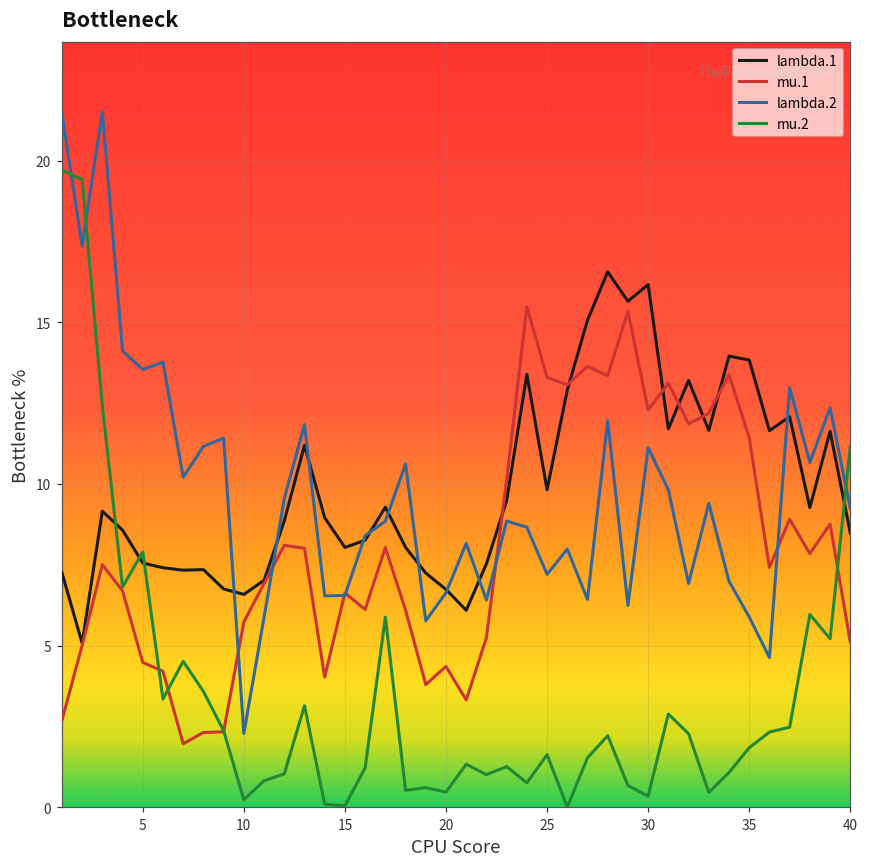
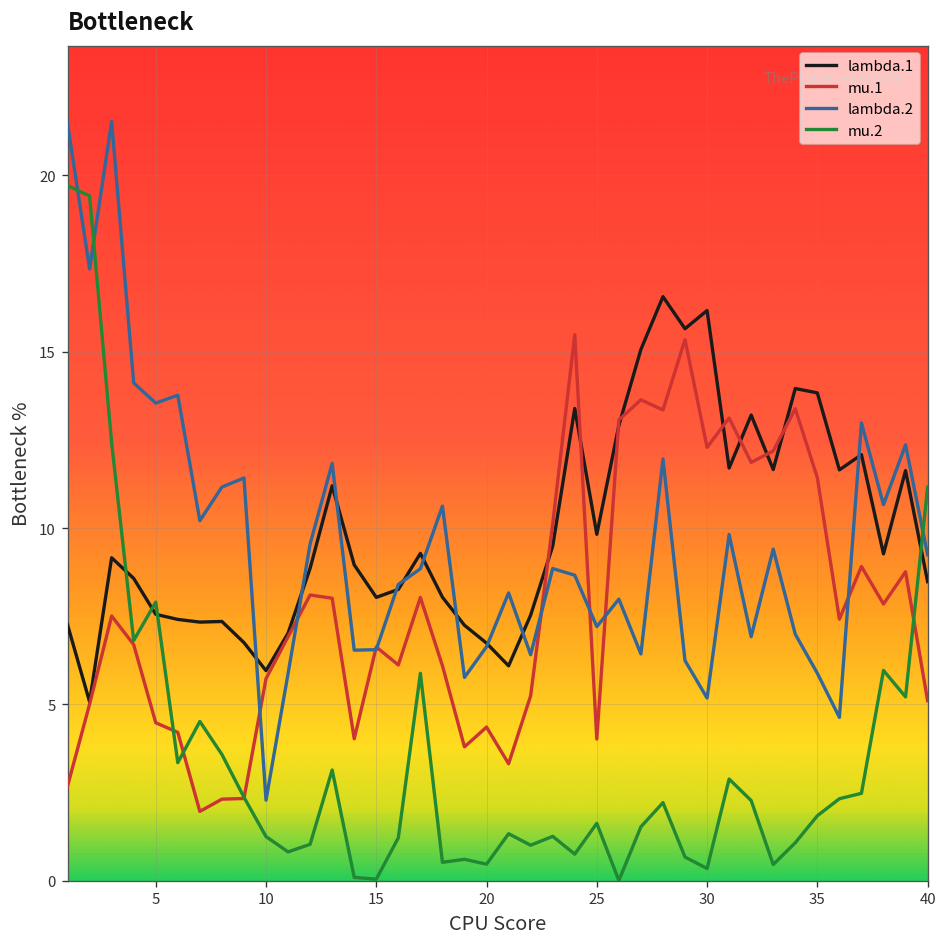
lambda.1, 10: 6.6 -> 6.0
mu.2, 10: 0.2 -> 1.3
mu.1, 25: 13.3 -> 4.0
lambda.2, 30: 11.1 -> 5.2
